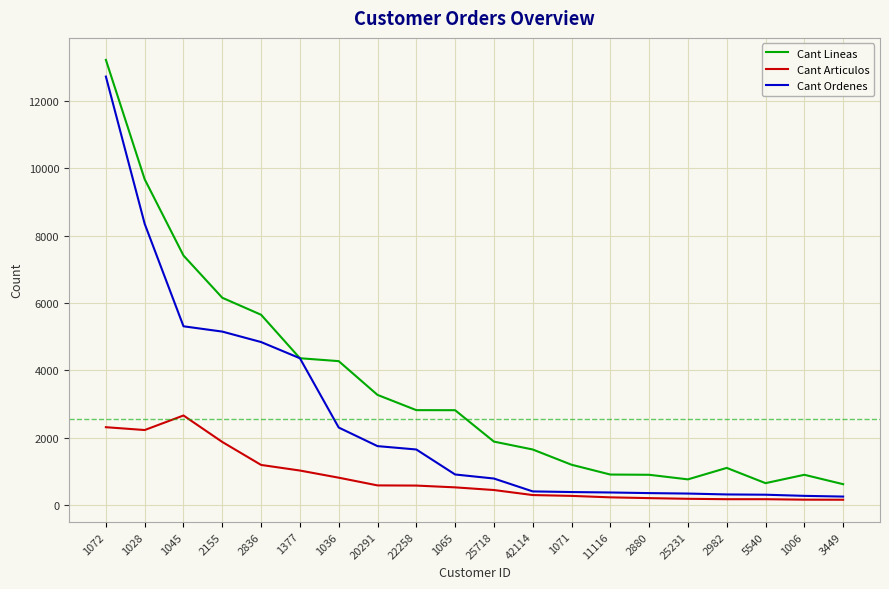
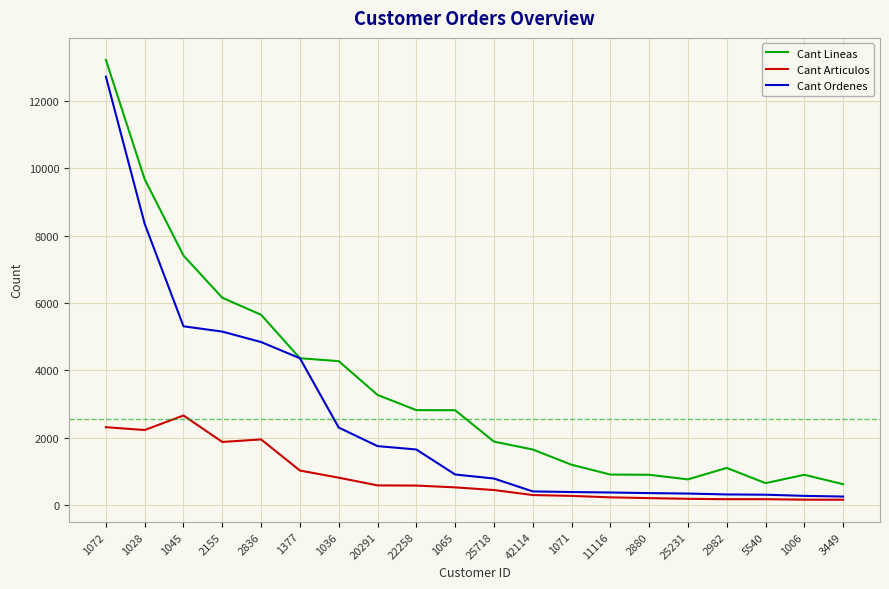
Cant Articulos, 2836: 1200 -> 2000
